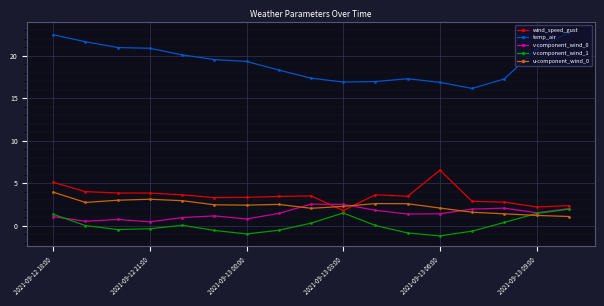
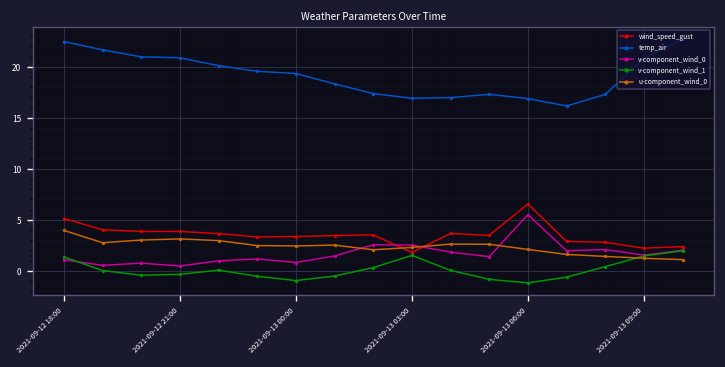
v-component_wind_0, 2021-09-13 06:00: 1 -> 6
